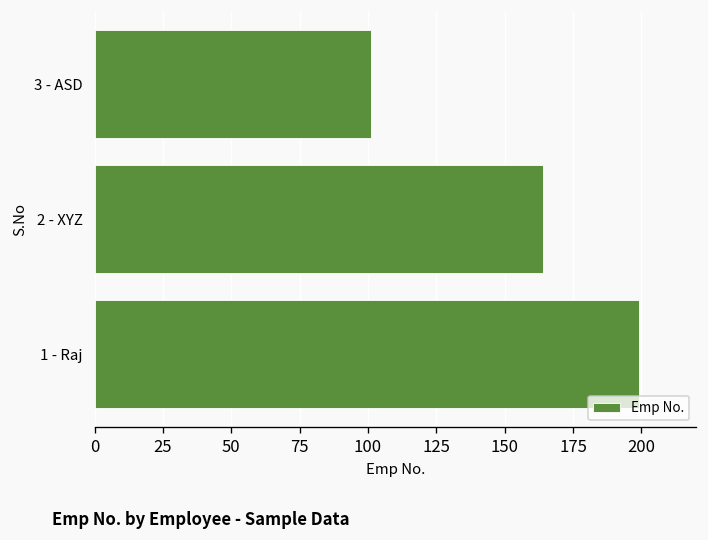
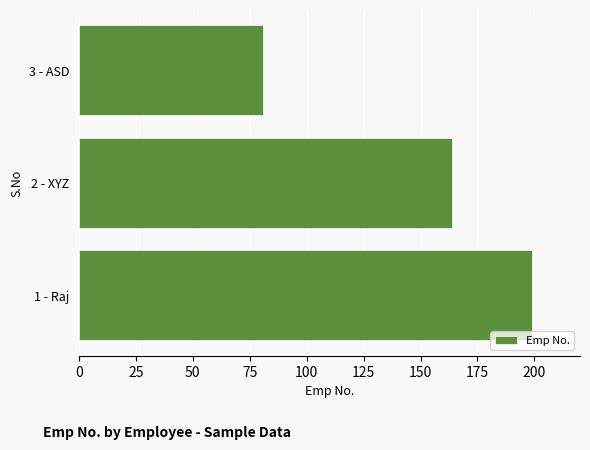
3 - ASD: 101 -> 81
